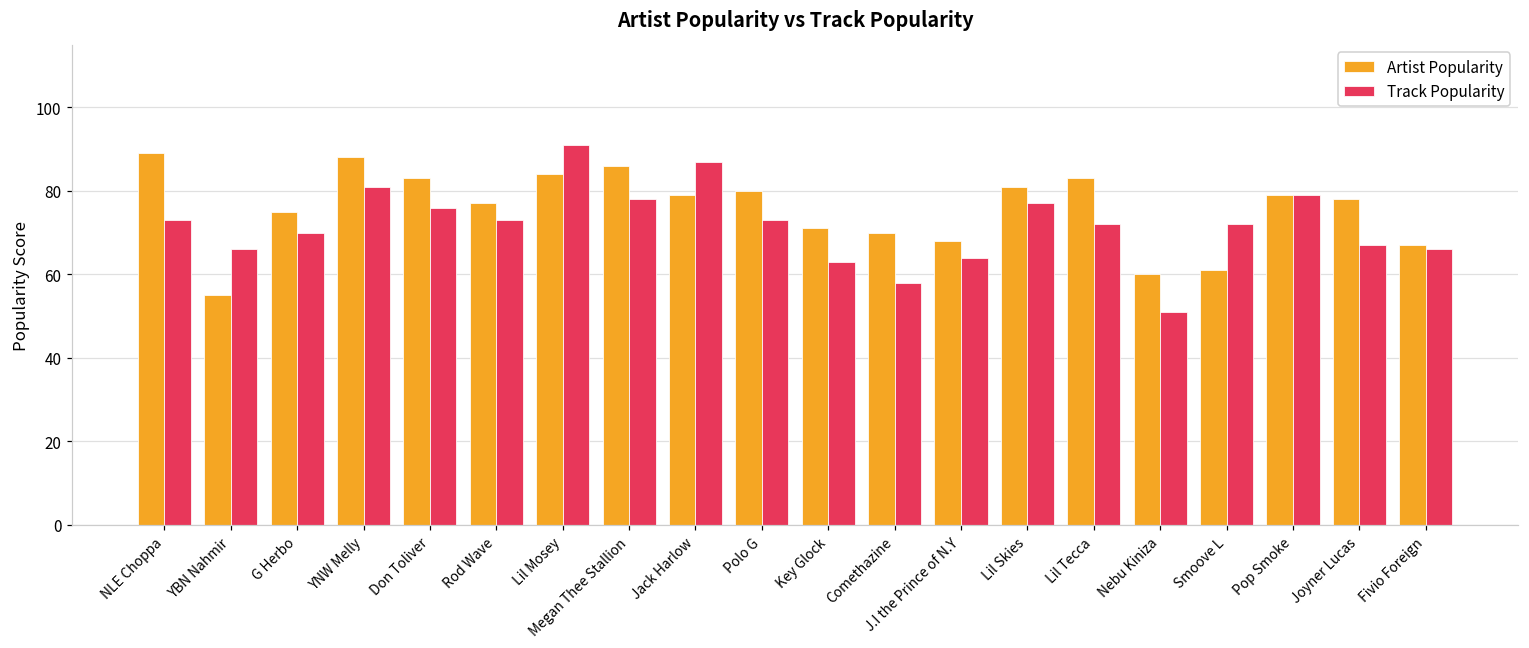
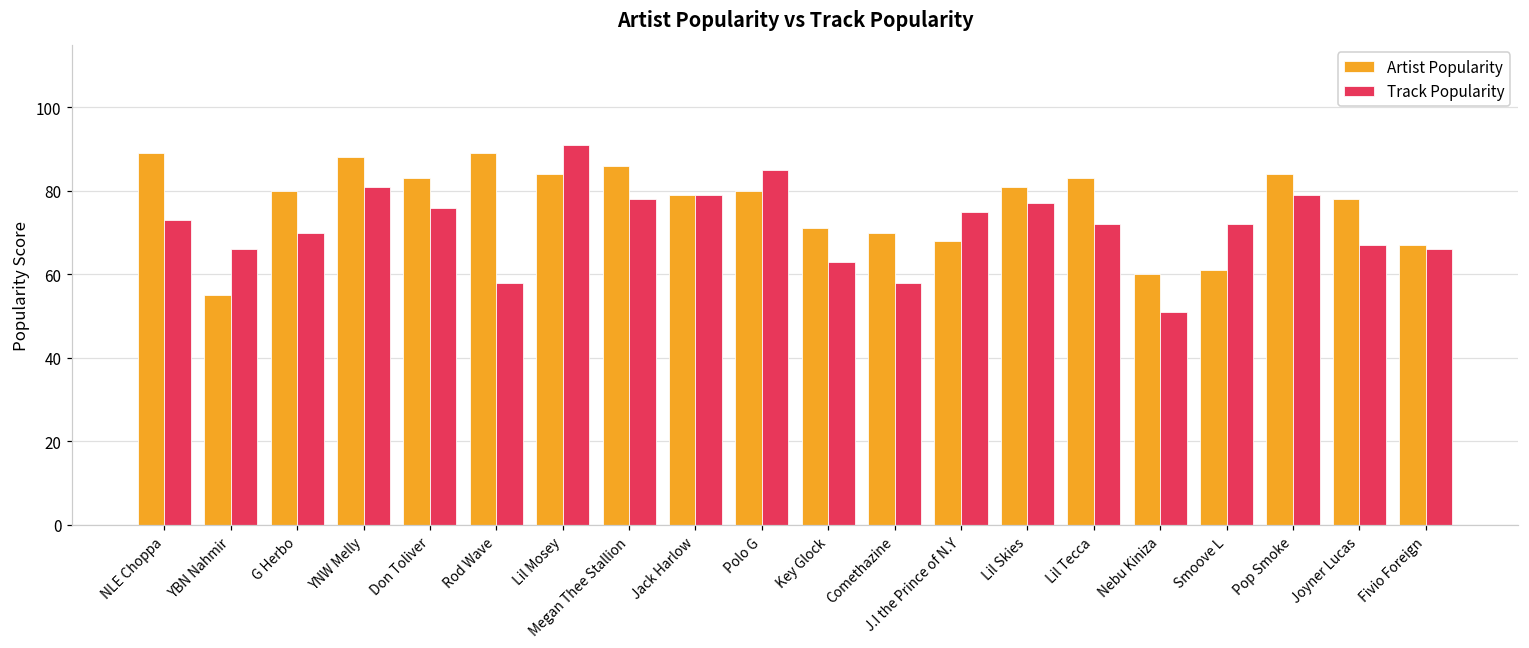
Artist Popularity, G Herbo: 75 -> 80
Artist Popularity, Rod Wave: 77 -> 89
Track Popularity, Rod Wave: 73 -> 58
Track Popularity, Jack Harlow: 87 -> 79
Track Popularity, Polo G: 73 -> 85
Track Popularity, J.I the Prince of N.Y: 64 -> 75
Artist Popularity, Pop Smoke: 79 -> 84
